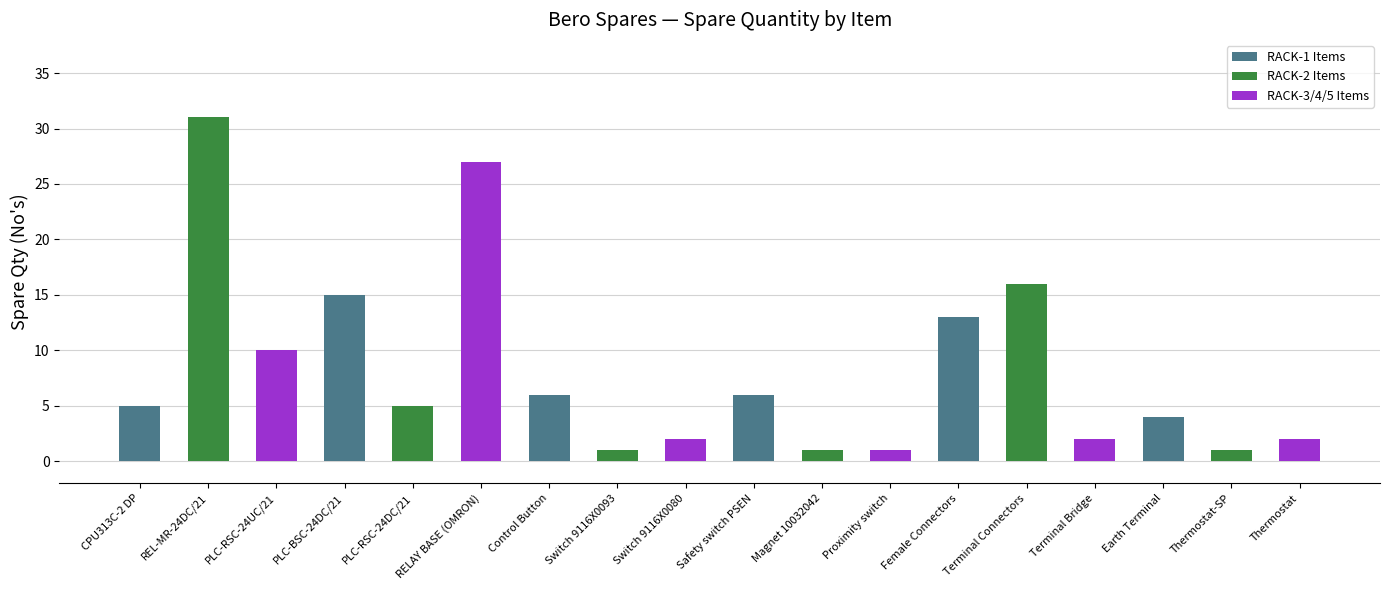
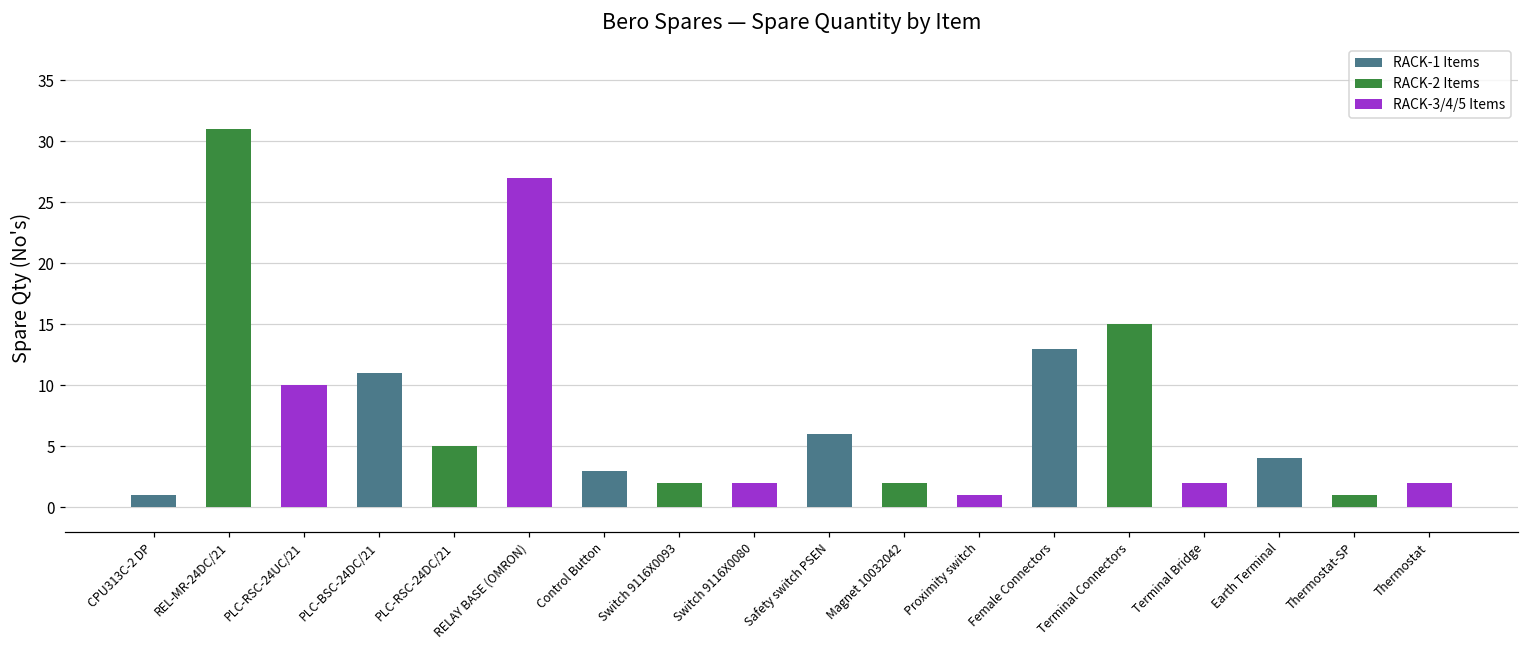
CPU313C-2 DP: 5 -> 1
PLC-BSC-24DC/21: 15 -> 11
Control Button: 6 -> 3
Switch 9116X0093: 1 -> 2
Magnet 10032042: 1 -> 2
Terminal Connectors: 16 -> 15
